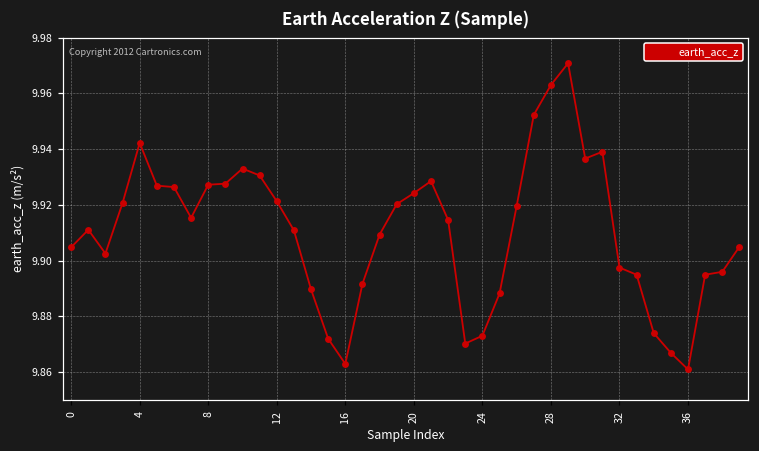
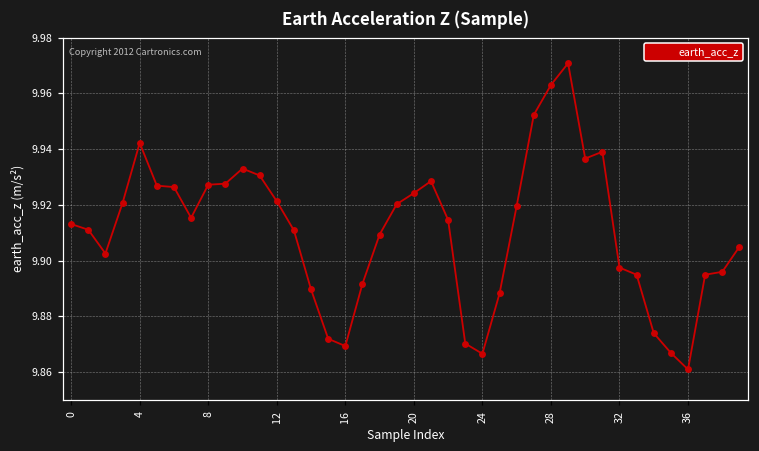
0: 9.905 -> 9.913
16: 9.863 -> 9.869
24: 9.873 -> 9.867
